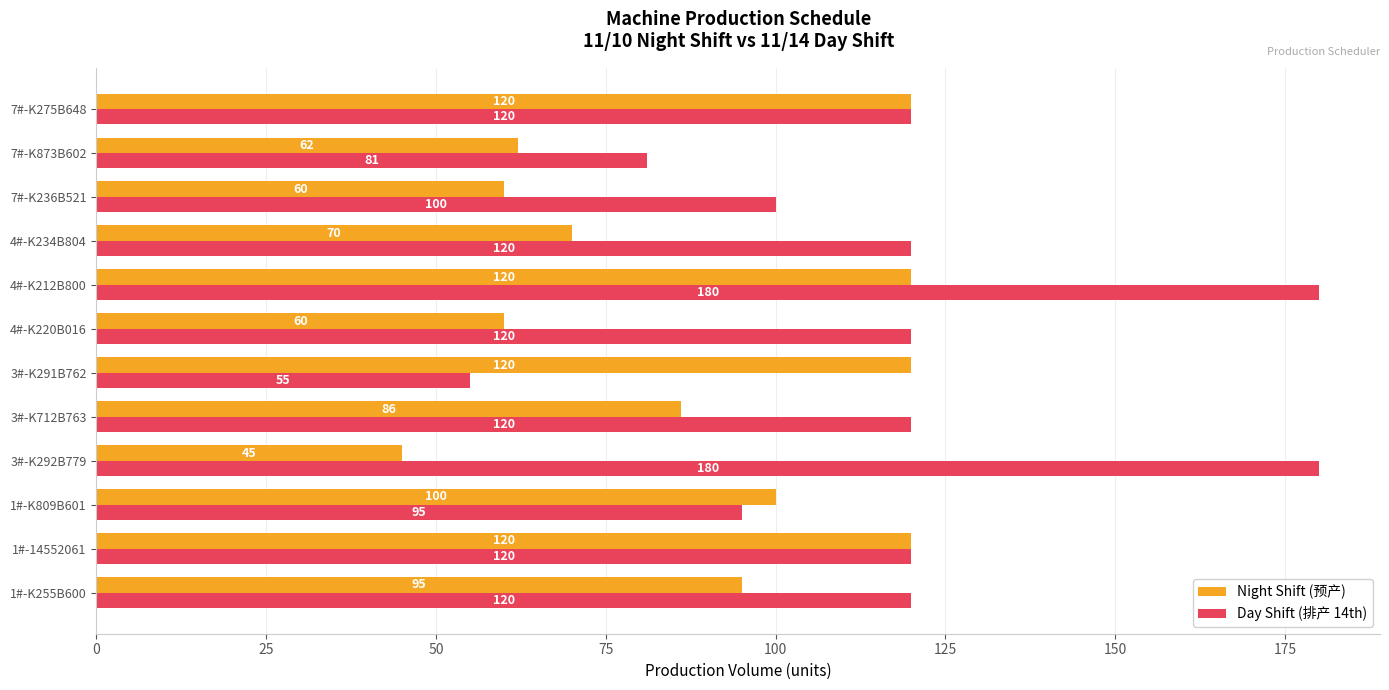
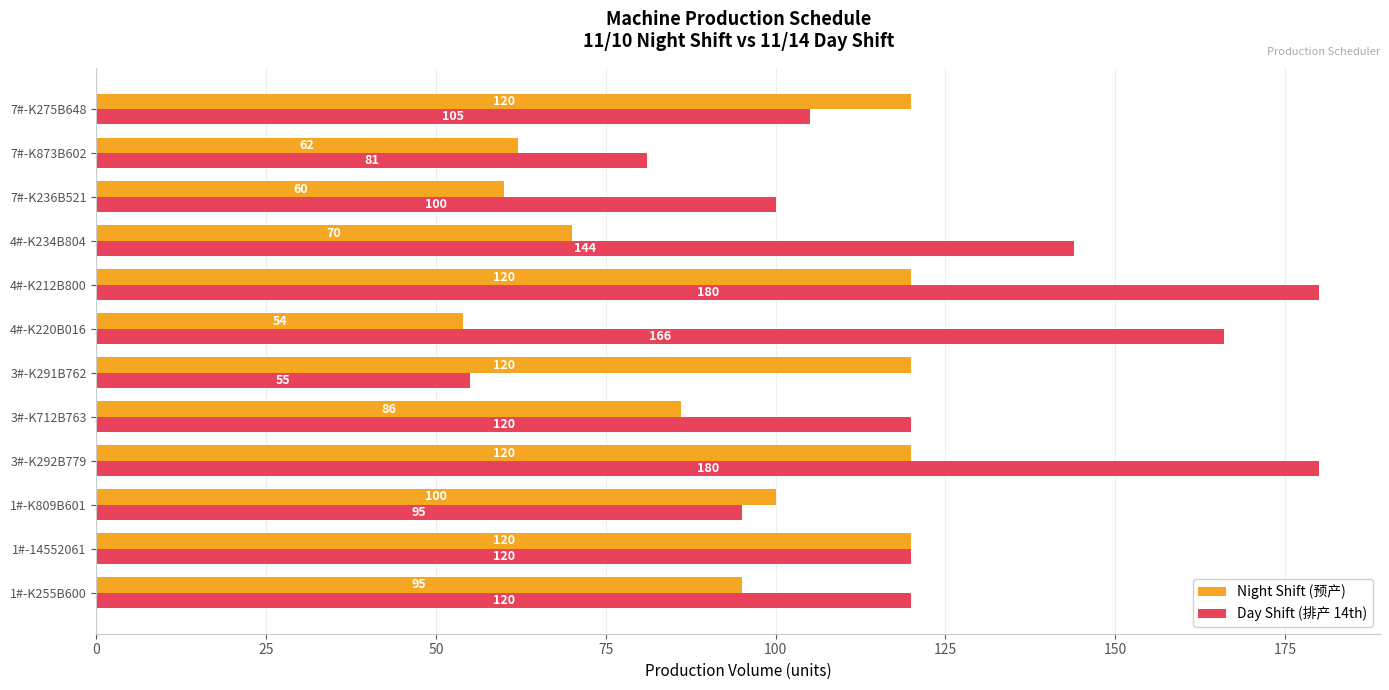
Day Shift (排产 14th), 7#-K275B648: 120 -> 105
Day Shift (排产 14th), 4#-K234B804: 120 -> 144
Night Shift (预产), 4#-K220B016: 60 -> 54
Day Shift (排产 14th), 4#-K220B016: 120 -> 166
Night Shift (预产), 3#-K292B779: 45 -> 120
